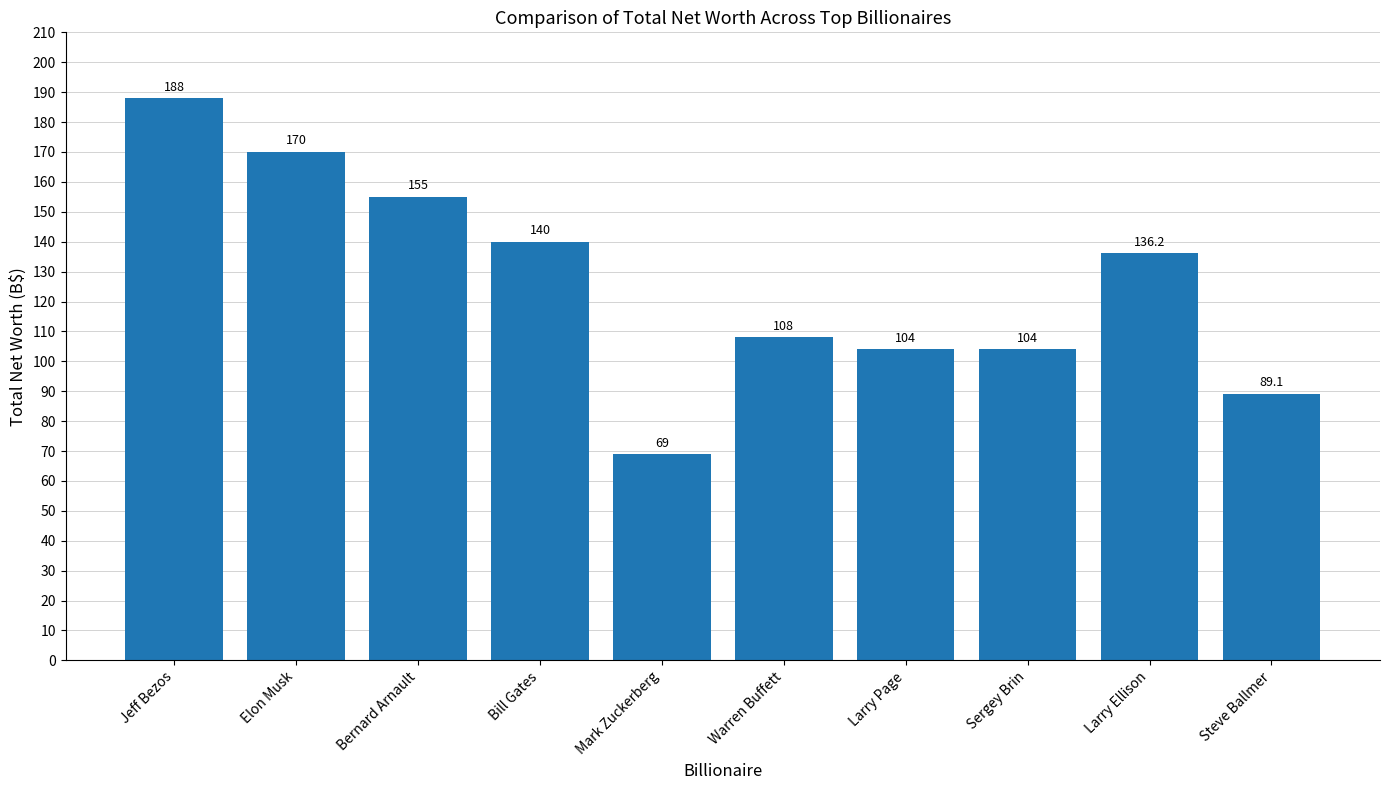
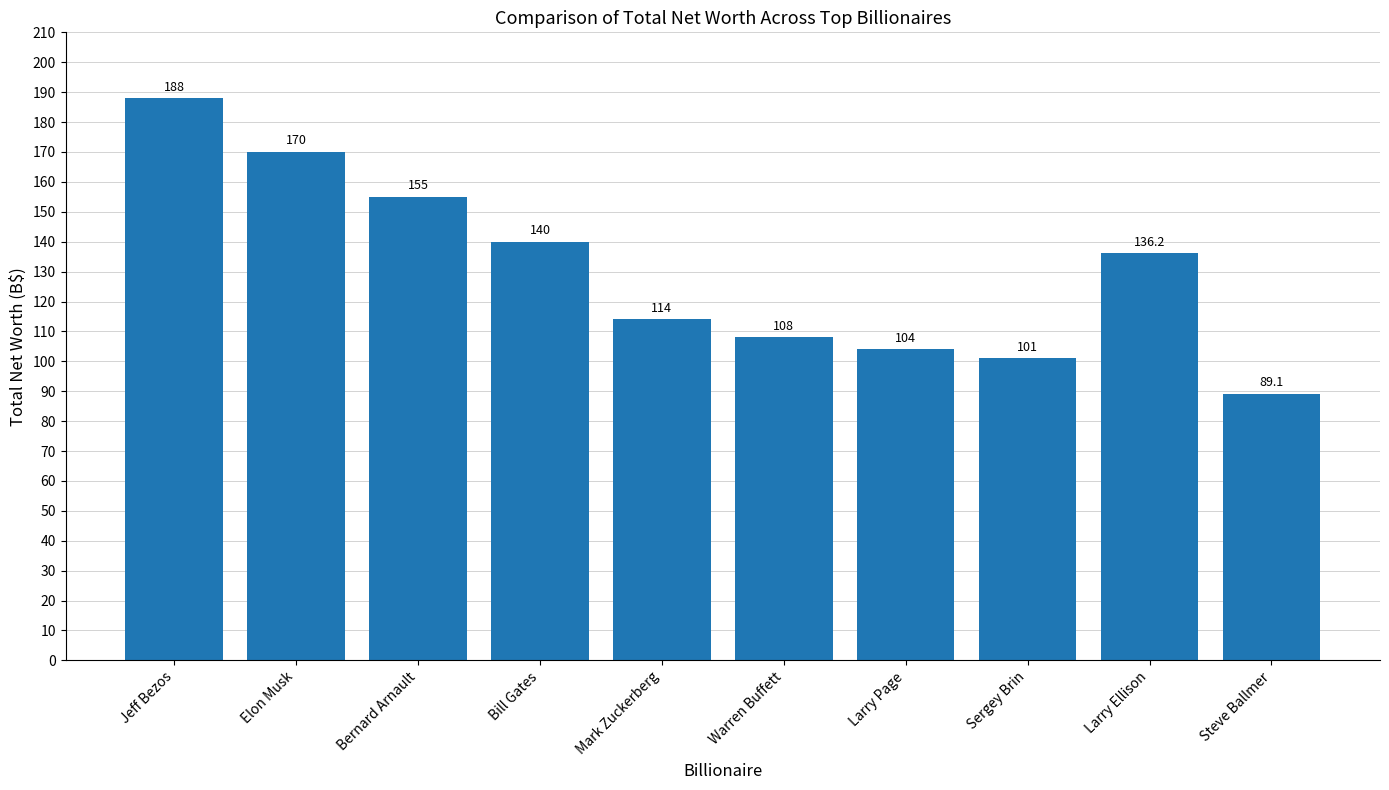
Mark Zuckerberg: 69 -> 114
Sergey Brin: 104 -> 101
